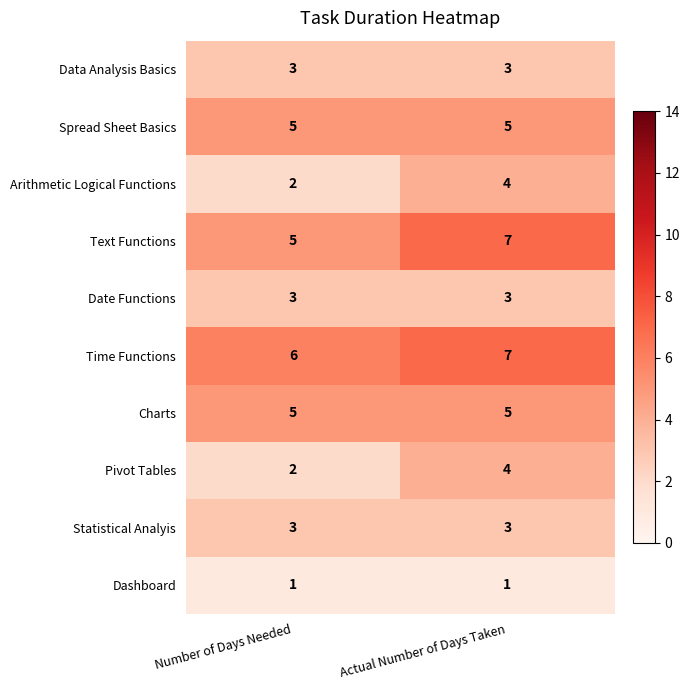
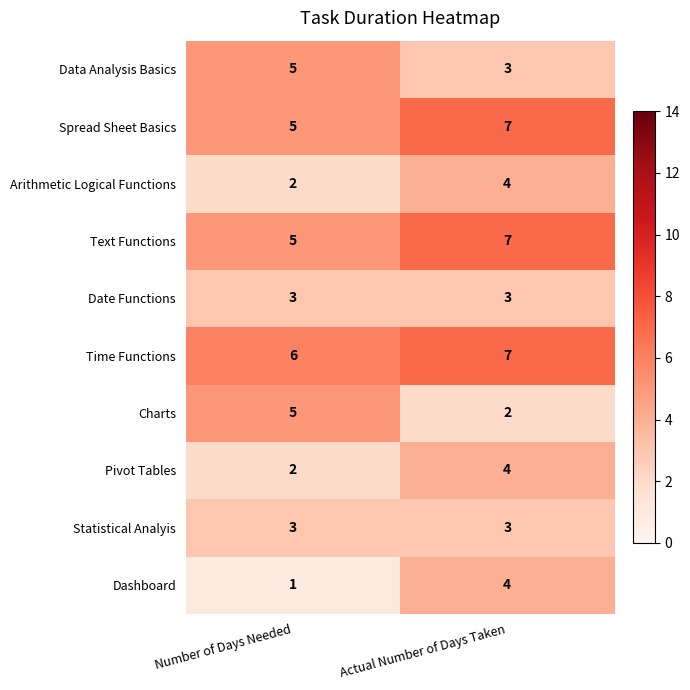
Data Analysis Basics, Number of Days Needed: 3 -> 5
Spread Sheet Basics, Actual Number of Days Taken: 5 -> 7
Charts, Actual Number of Days Taken: 5 -> 2
Dashboard, Actual Number of Days Taken: 1 -> 4
